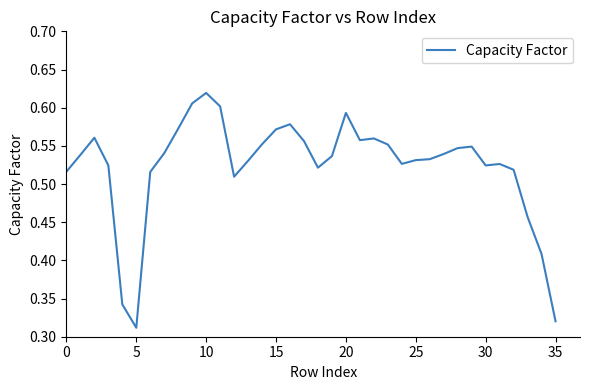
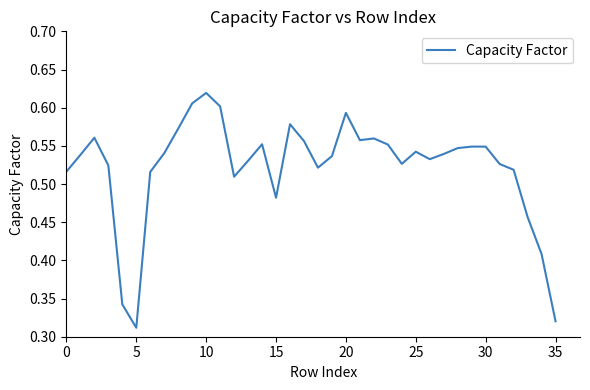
15: 0.57 -> 0.48
25: 0.53 -> 0.54
30: 0.52 -> 0.55
